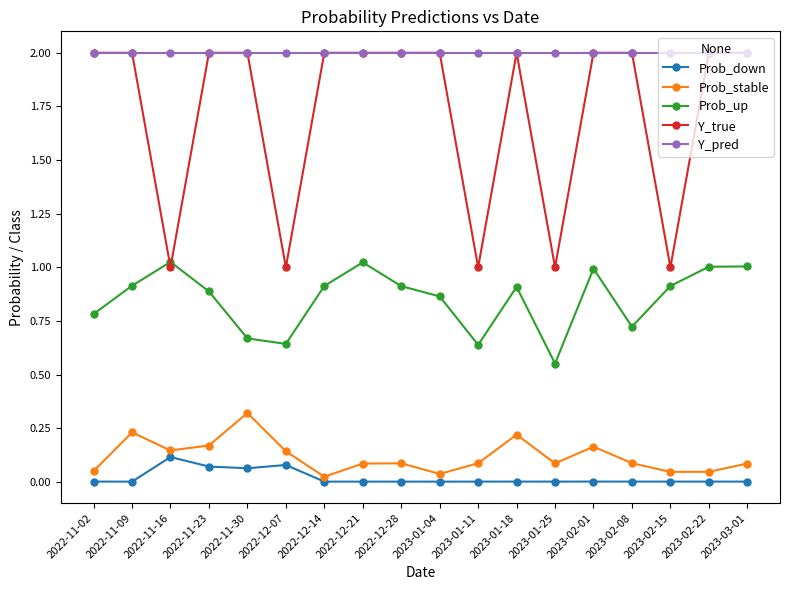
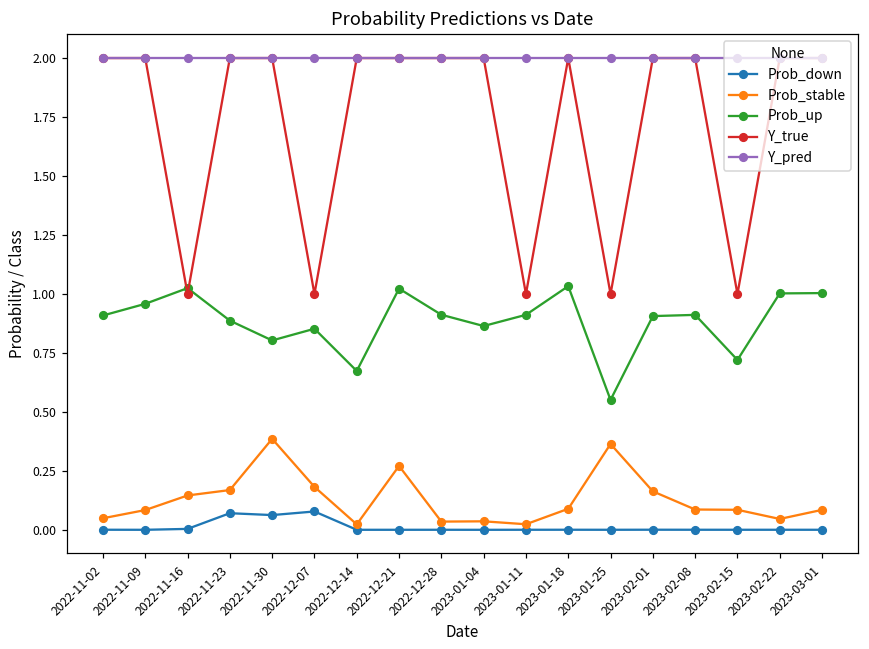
Prob_up, 2022-11-02: 0.78 -> 0.91
Prob_stable, 2022-11-09: 0.23 -> 0.08
Prob_up, 2022-11-09: 0.91 -> 0.96
Prob_down, 2022-11-16: 0.12 -> 0.00
Prob_stable, 2022-11-30: 0.32 -> 0.39
Prob_up, 2022-11-30: 0.67 -> 0.80
Prob_stable, 2022-12-07: 0.14 -> 0.18
Prob_up, 2022-12-07: 0.64 -> 0.85
Prob_up, 2022-12-14: 0.91 -> 0.67
Prob_stable, 2022-12-21: 0.09 -> 0.27
Prob_stable, 2022-12-28: 0.09 -> 0.04
Prob_stable, 2023-01-11: 0.09 -> 0.02
Prob_up, 2023-01-11: 0.64 -> 0.91
Prob_stable, 2023-01-18: 0.22 -> 0.09
Prob_up, 2023-01-18: 0.91 -> 1.03
Prob_stable, 2023-01-25: 0.09 -> 0.36
Prob_up, 2023-02-01: 0.99 -> 0.91
Prob_up, 2023-02-08: 0.72 -> 0.91
Prob_stable, 2023-02-15: 0.05 -> 0.09
Prob_up, 2023-02-15: 0.91 -> 0.72
